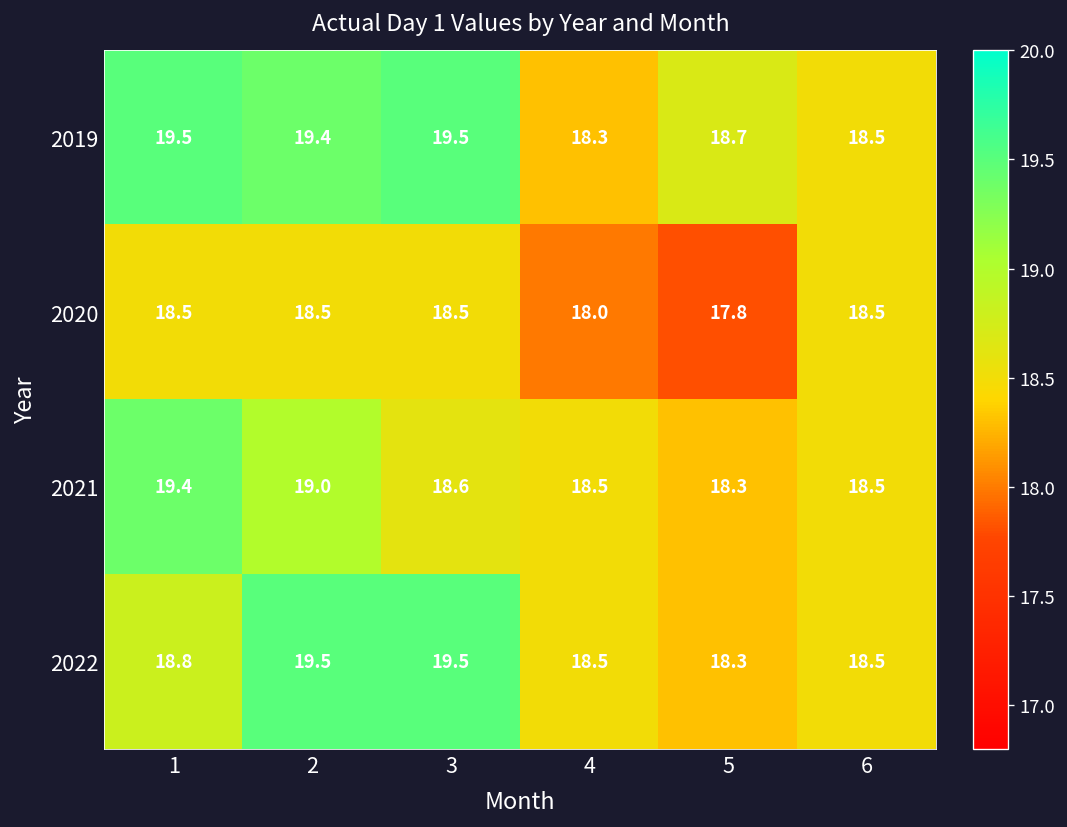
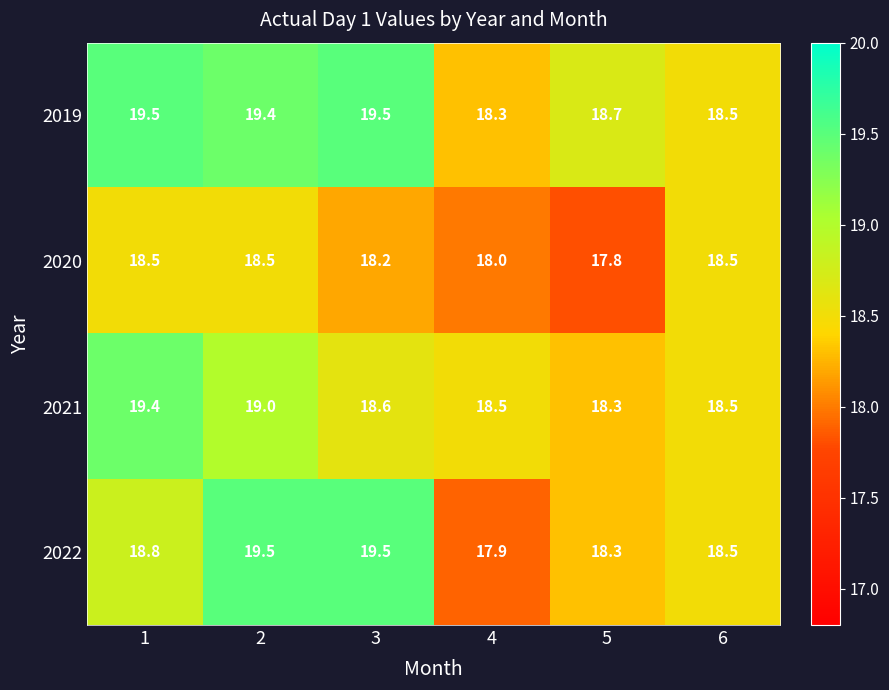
2020, 3: 18.5 -> 18.2
2022, 4: 18.5 -> 17.9
